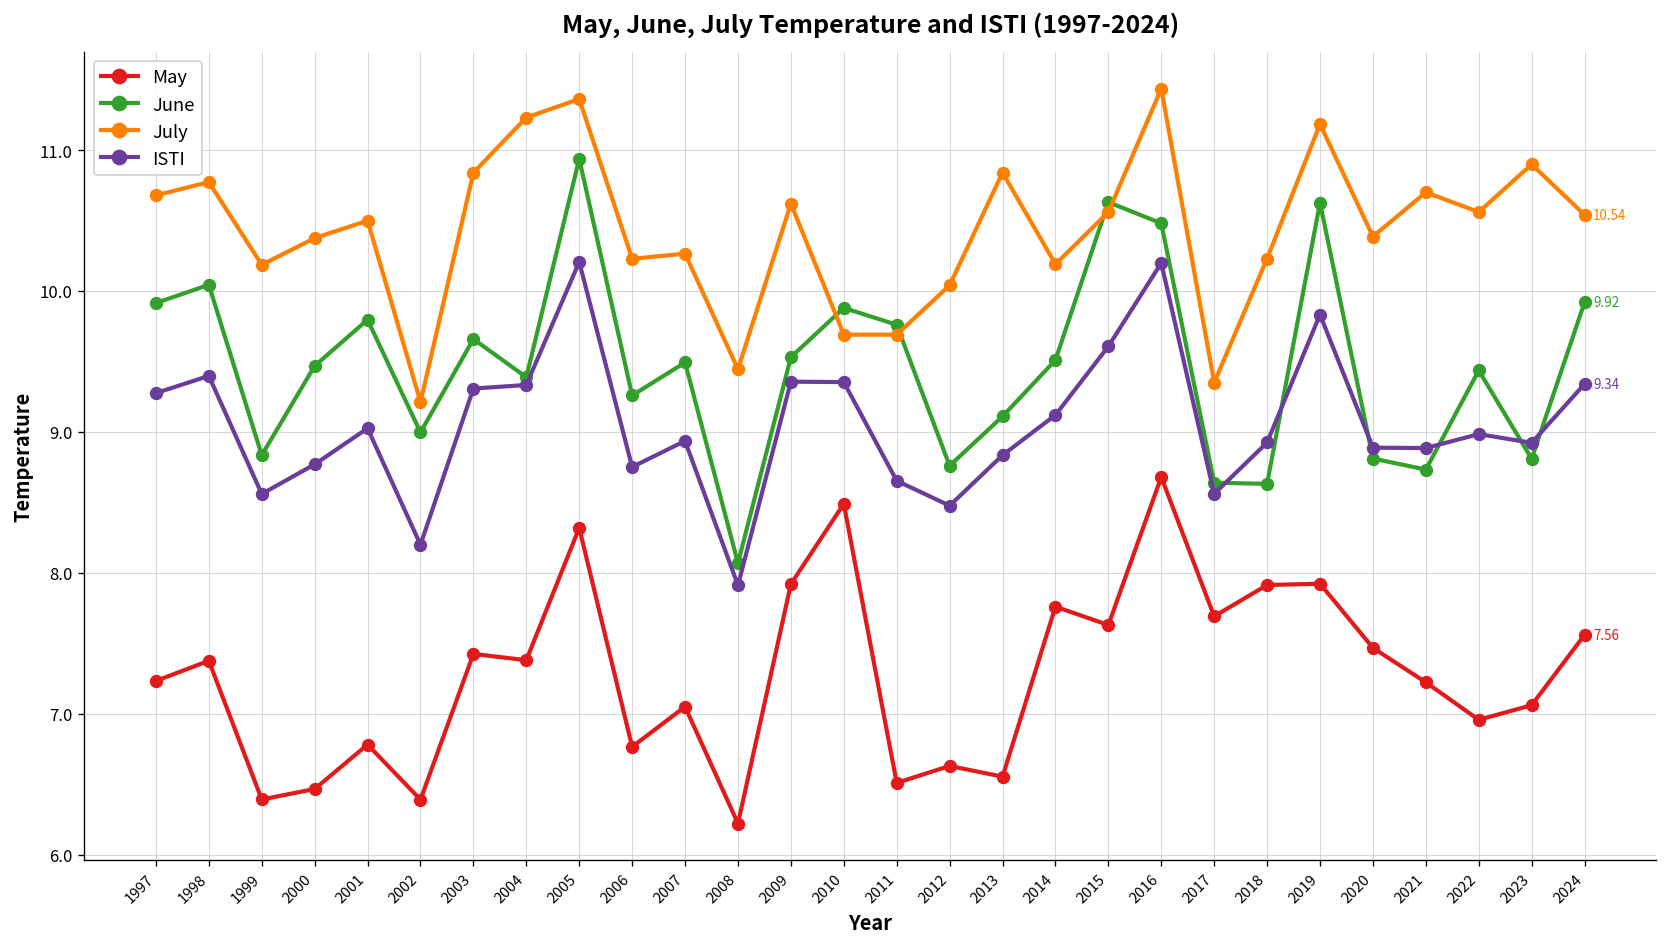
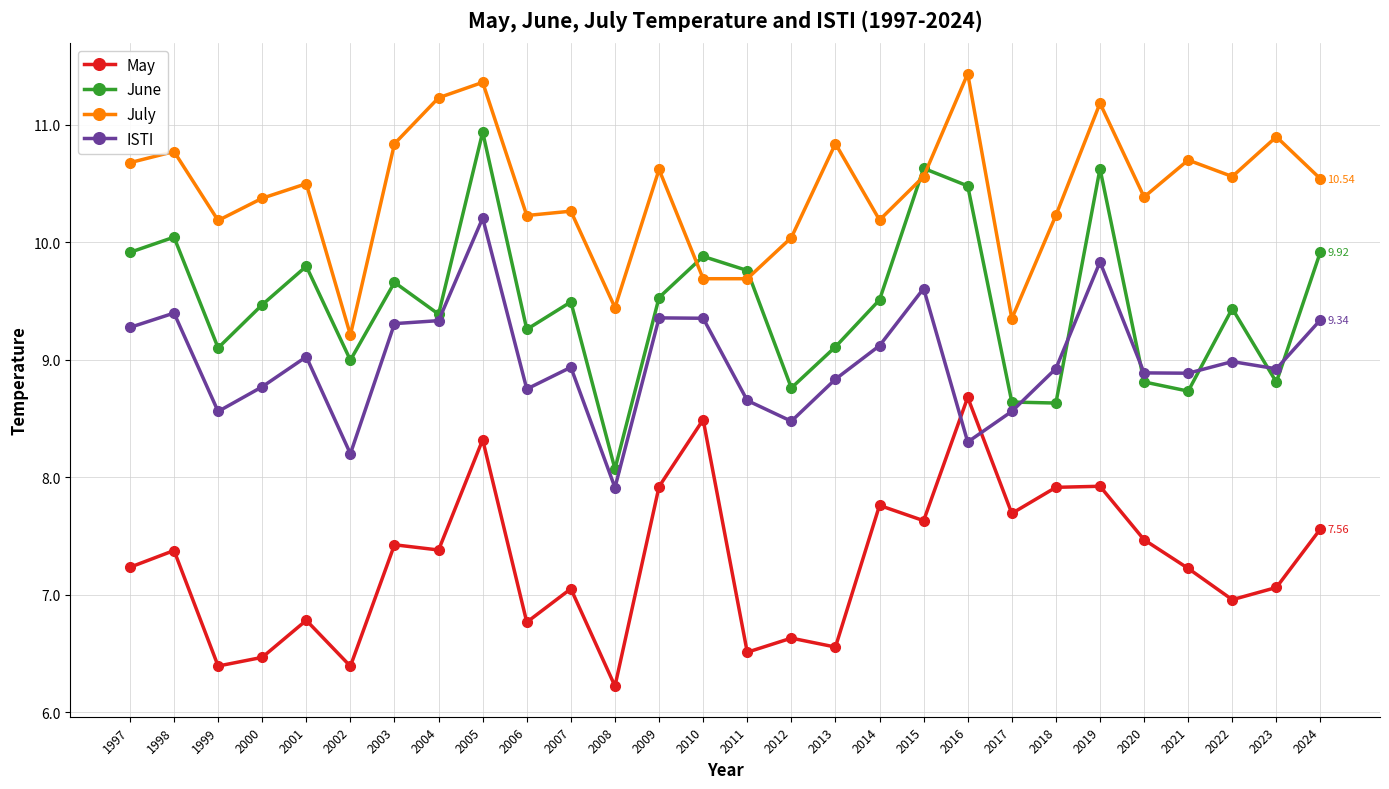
June, 1999: 8.83 -> 9.10
ISTI, 2016: 10.20 -> 8.30
